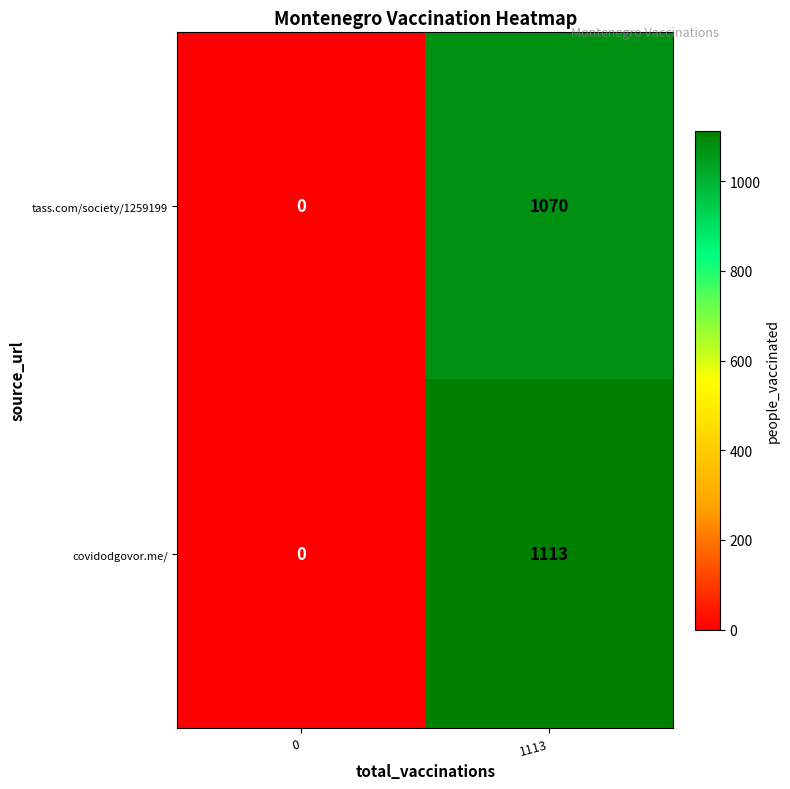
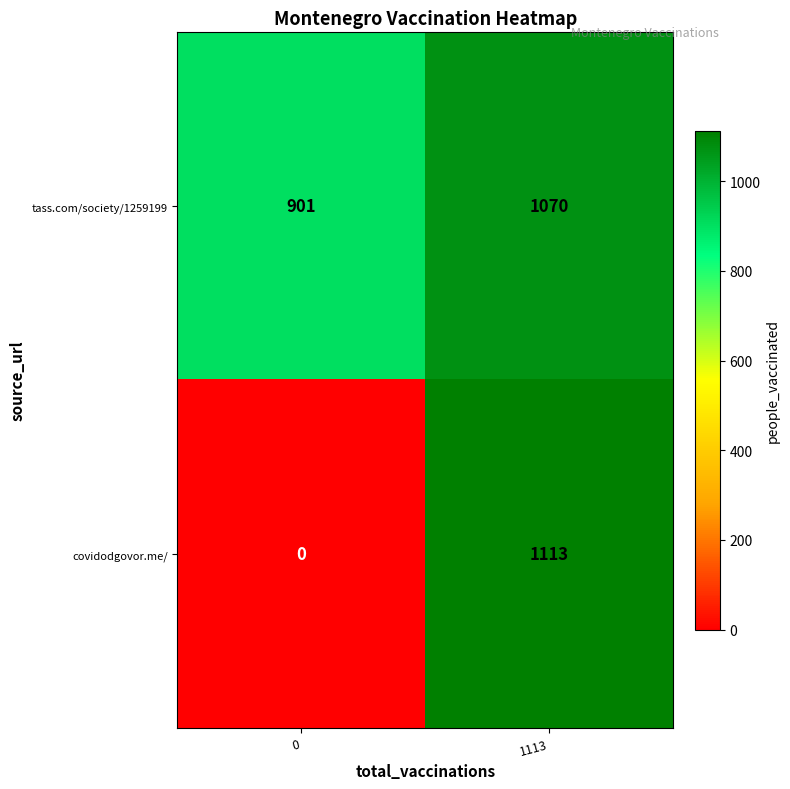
tass.com/society/1259199, 0: 0 -> 901
